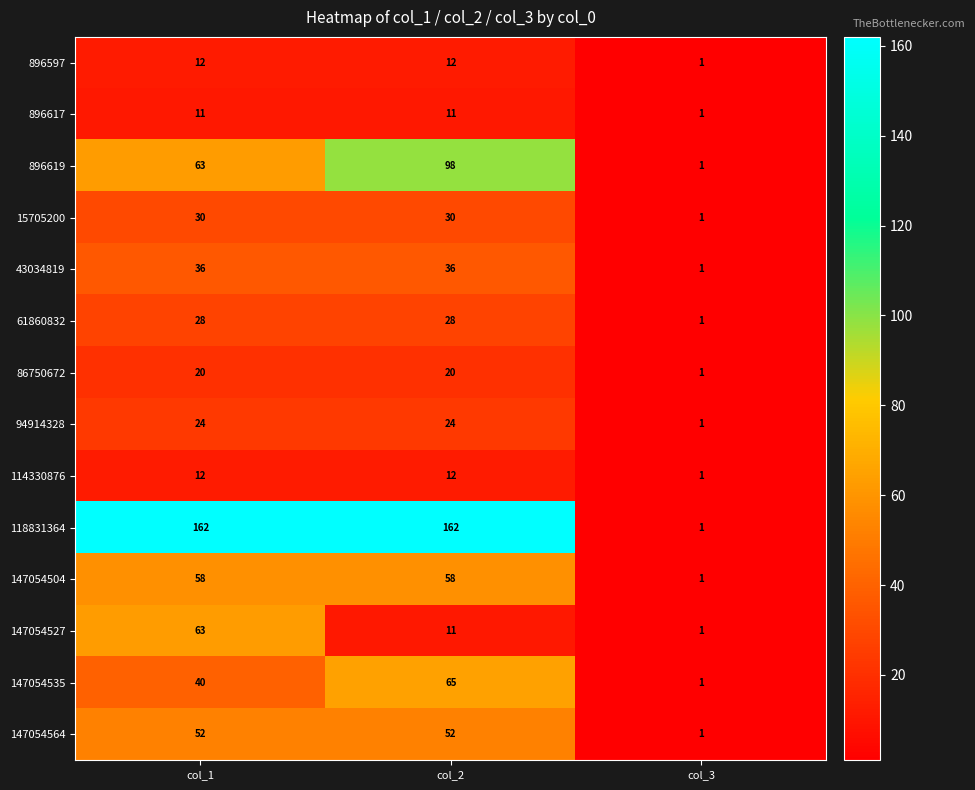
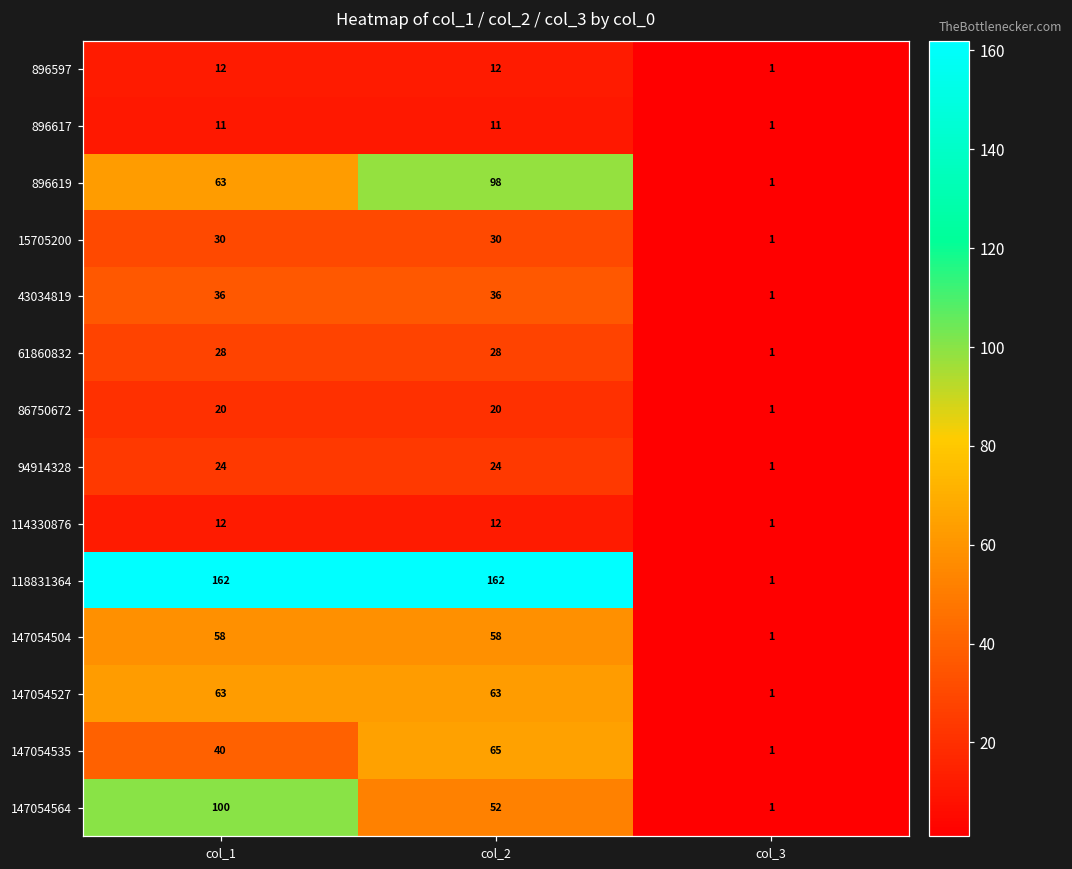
147054527, col_2: 11 -> 63
147054564, col_1: 52 -> 100
